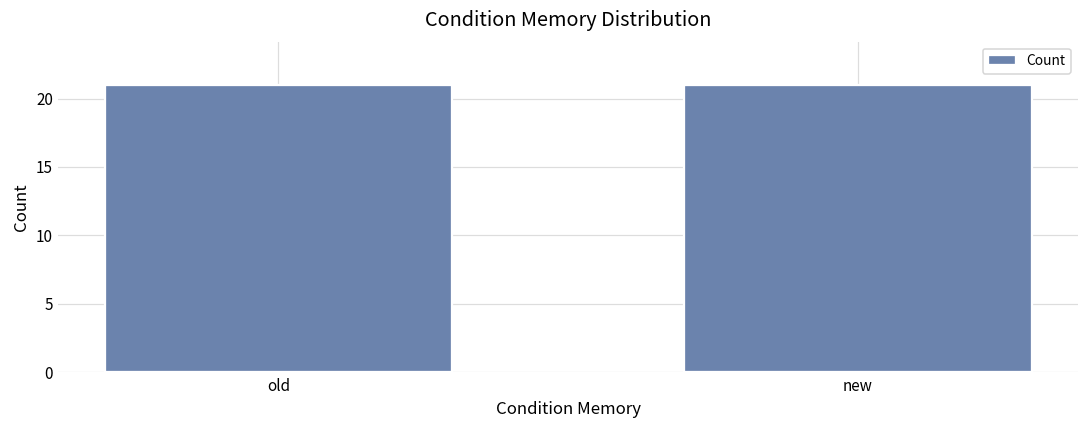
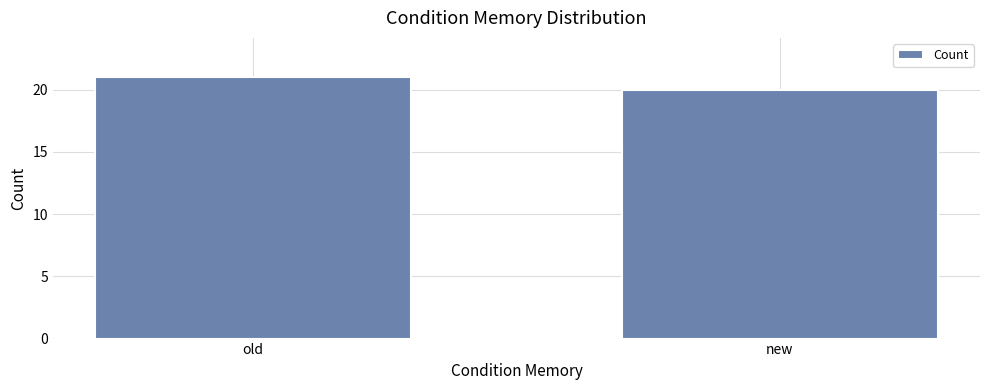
new: 21 -> 20
